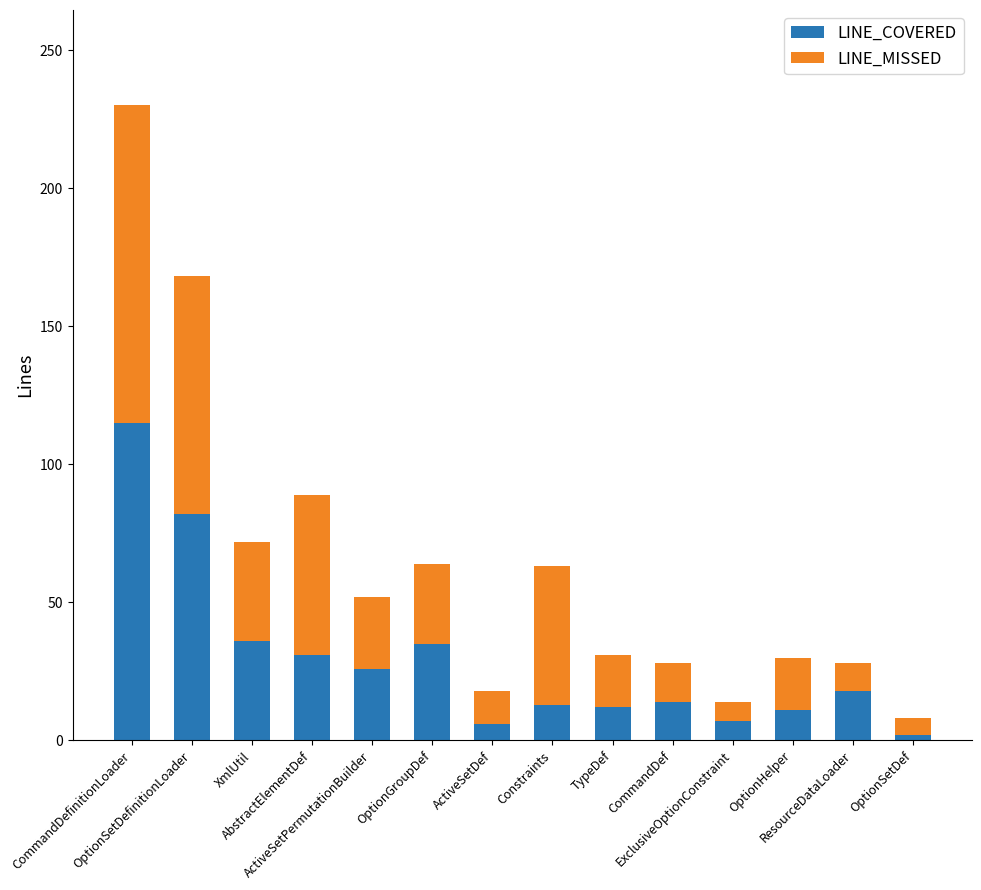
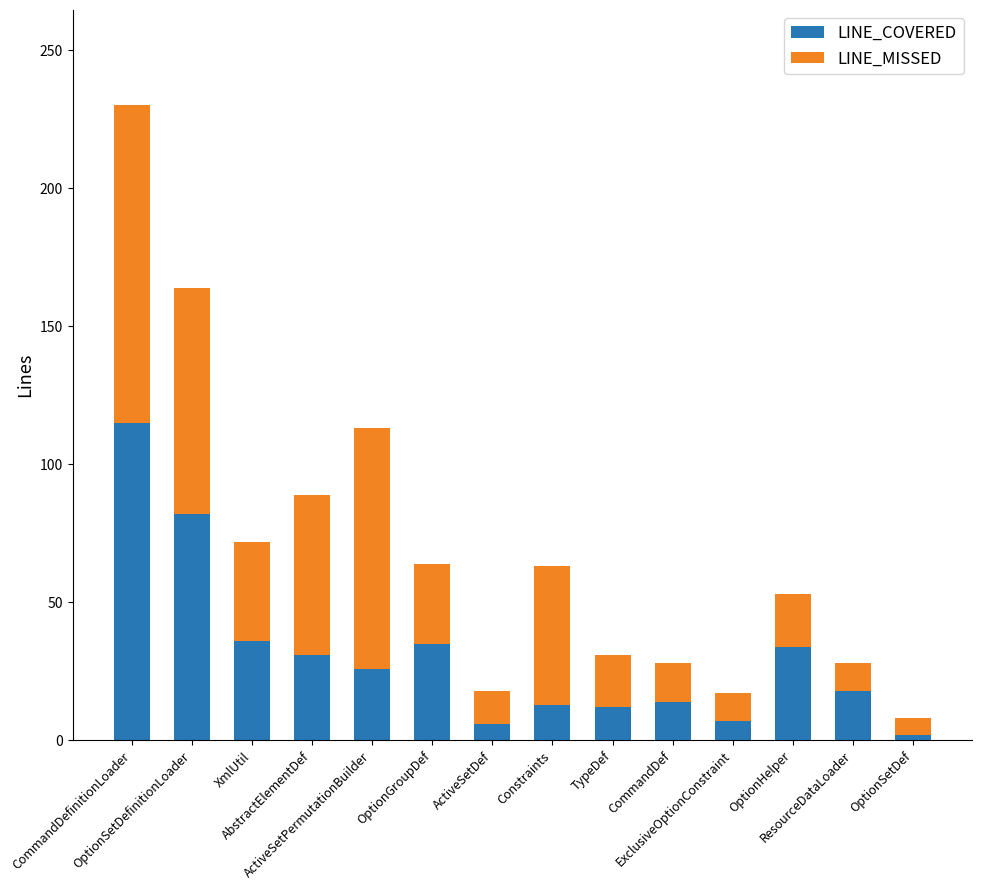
LINE_MISSED, OptionSetDefinitionLoader: 86 -> 82
LINE_MISSED, ActiveSetPermutationBuilder: 26 -> 87
LINE_MISSED, ExclusiveOptionConstraint: 7 -> 10
LINE_COVERED, OptionHelper: 11 -> 34
